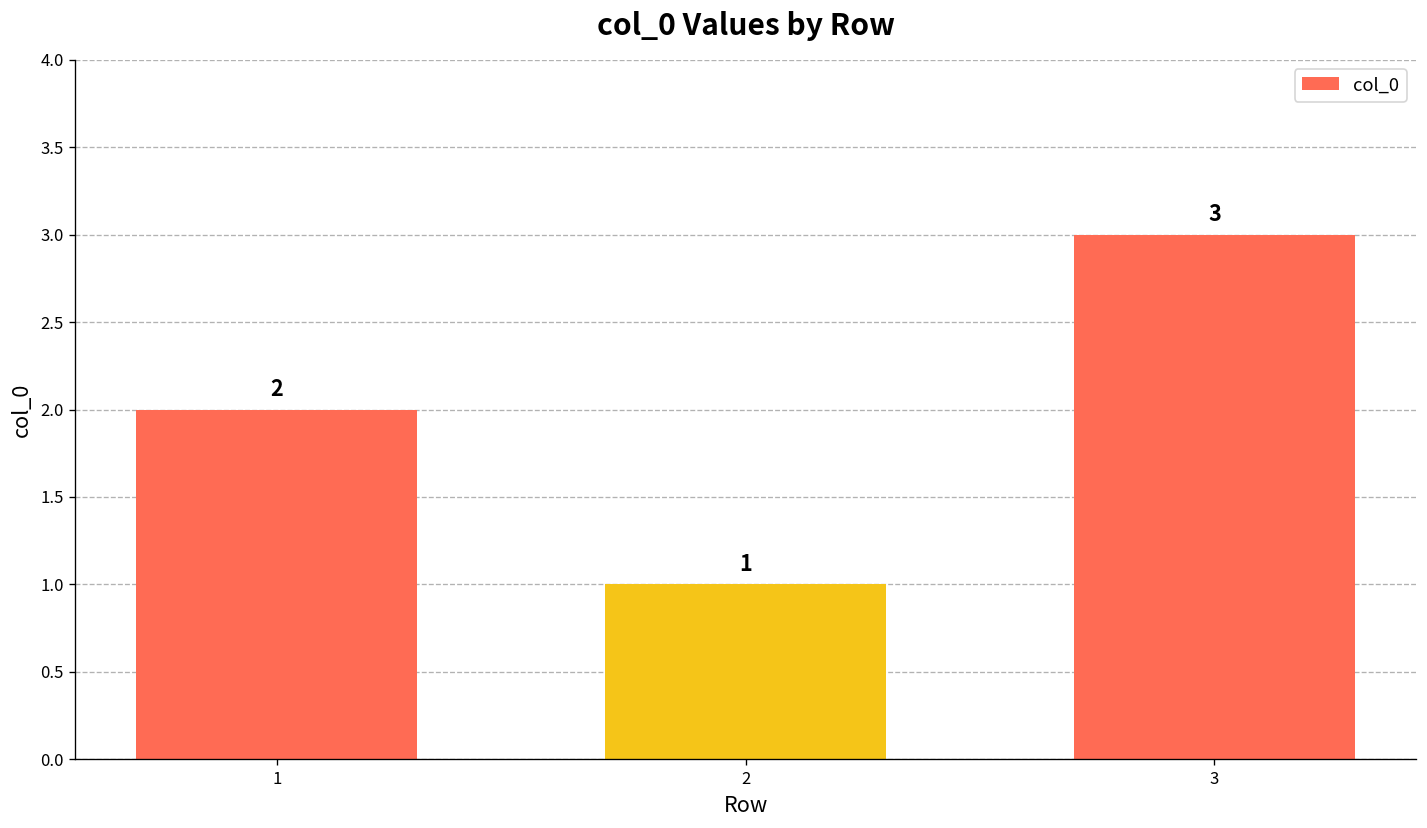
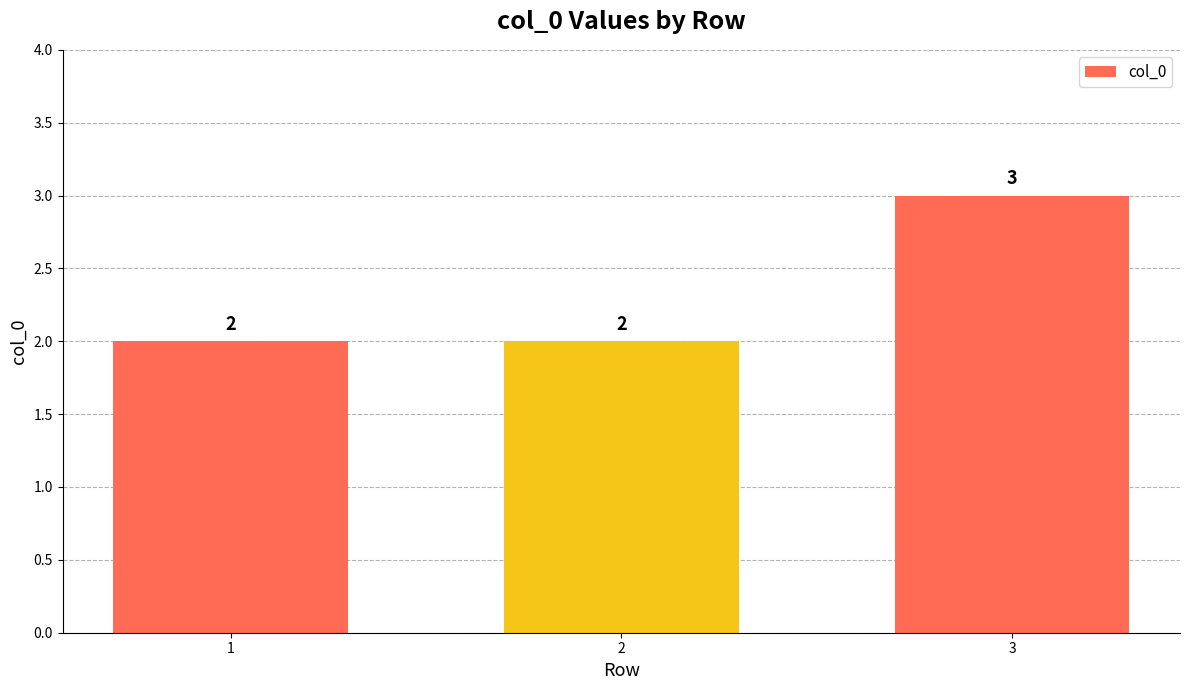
2: 1 -> 2
